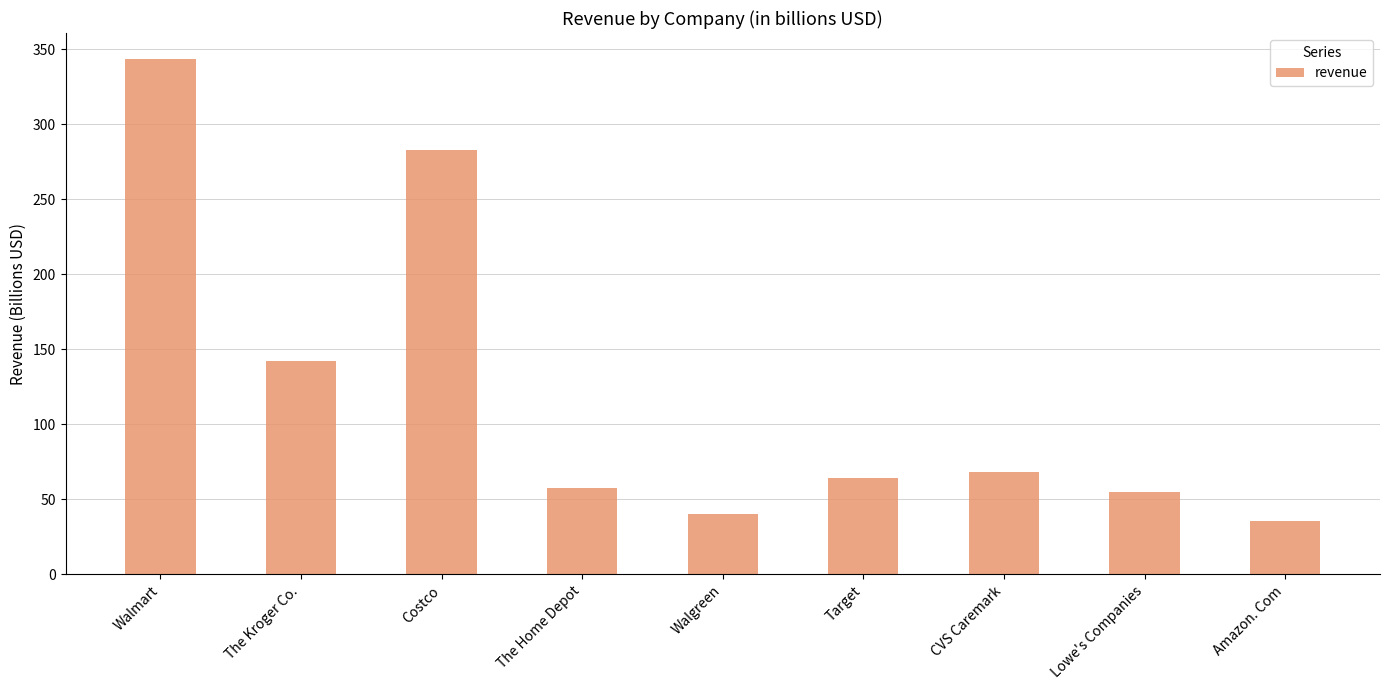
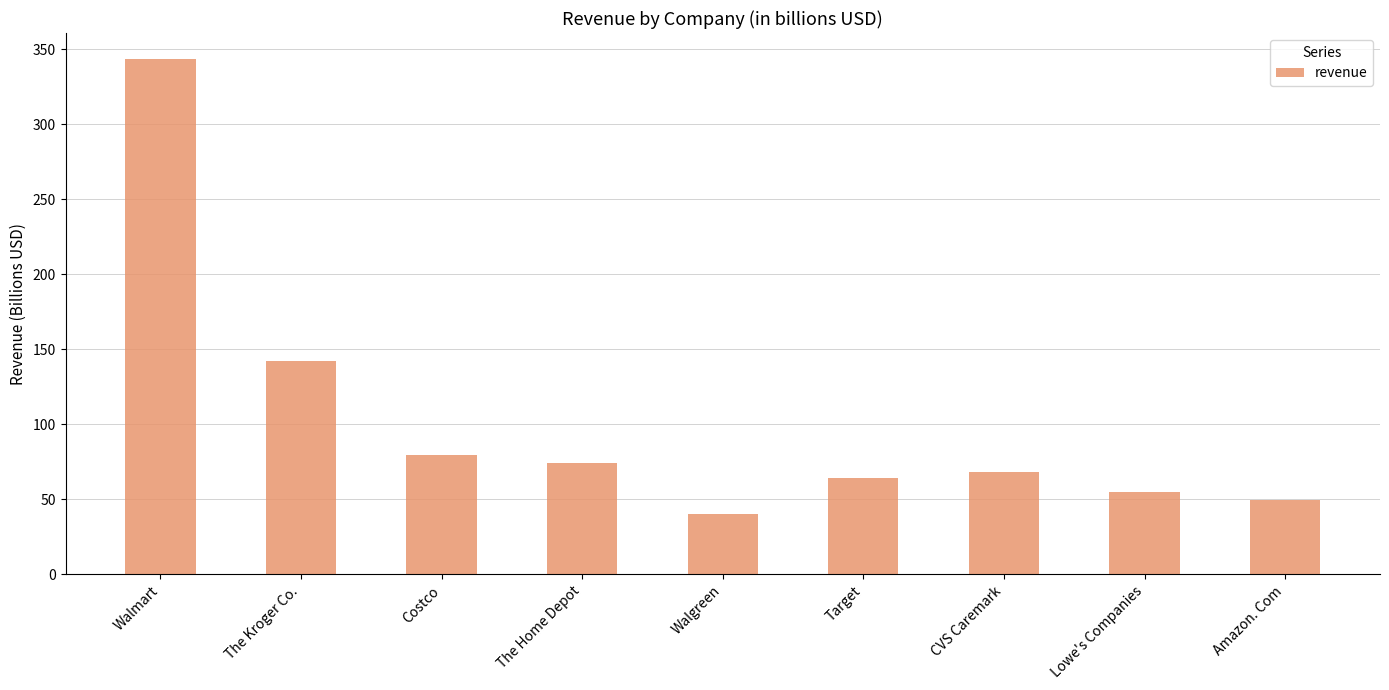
Costco: 283 -> 80
The Home Depot: 57 -> 74
Amazon. Com: 36 -> 49
